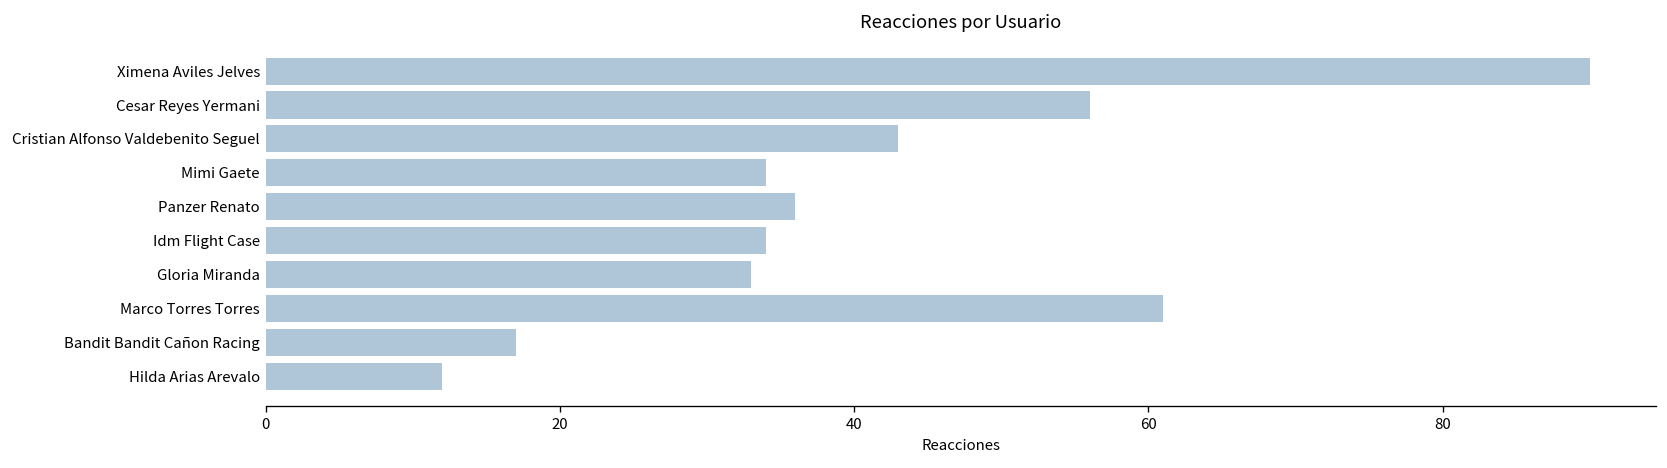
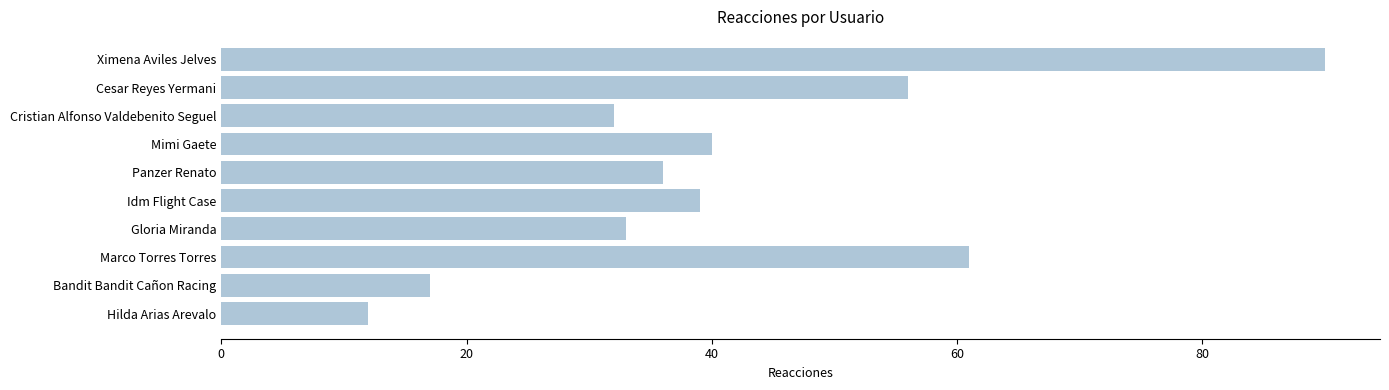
Cristian Alfonso Valdebenito Seguel: 43 -> 32
Mimi Gaete: 34 -> 40
Idm Flight Case: 34 -> 39
